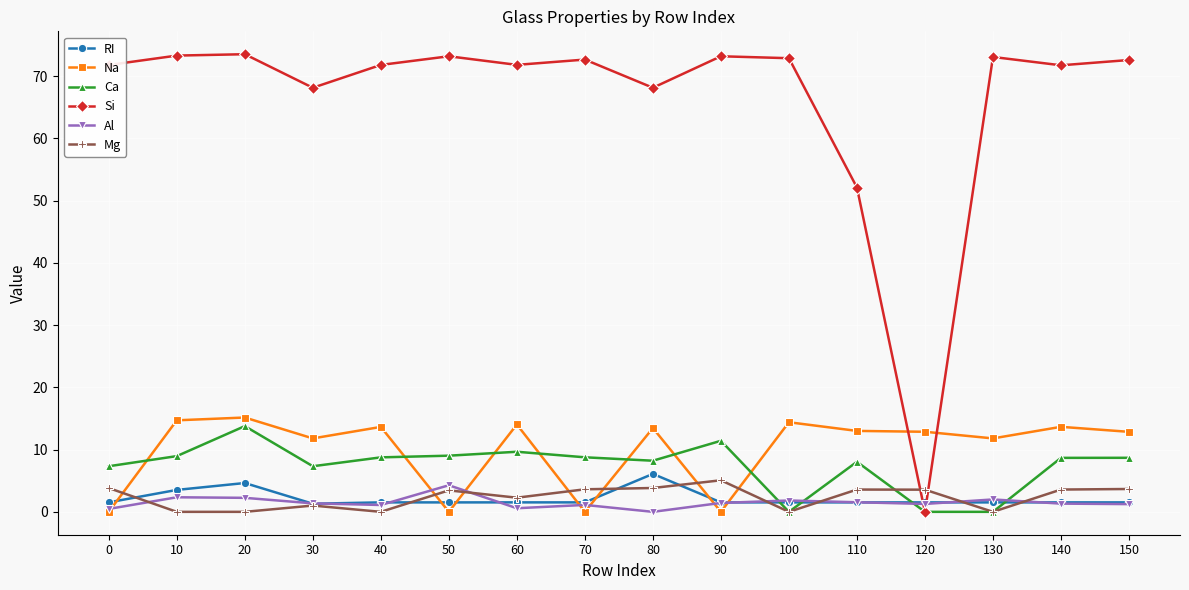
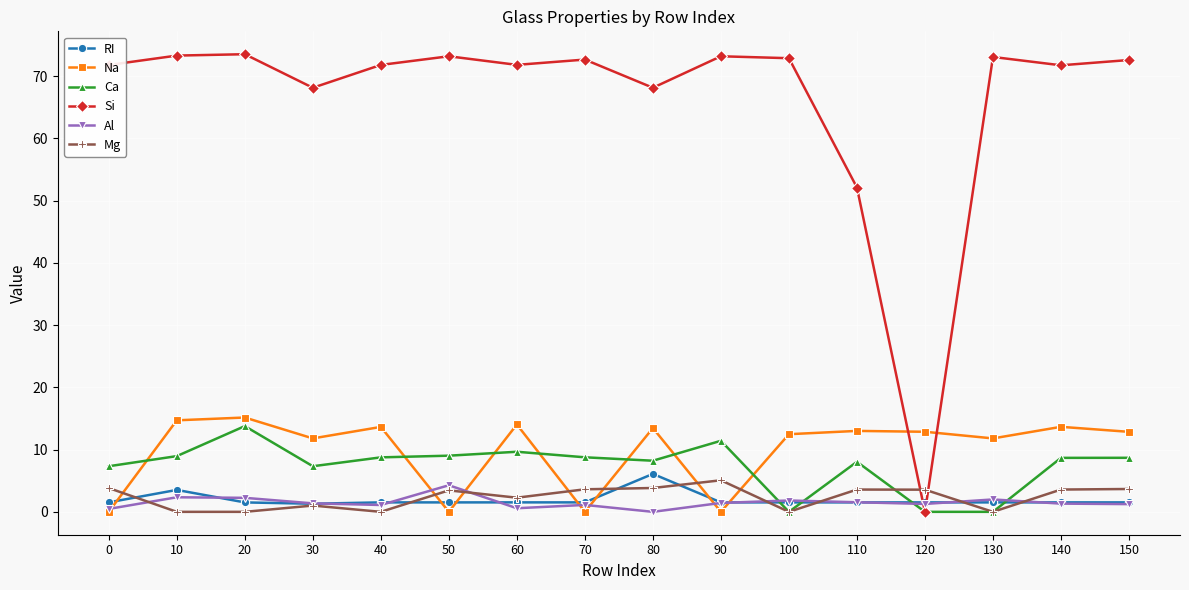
RI, 20: 5 -> 2
Na, 100: 14 -> 12
